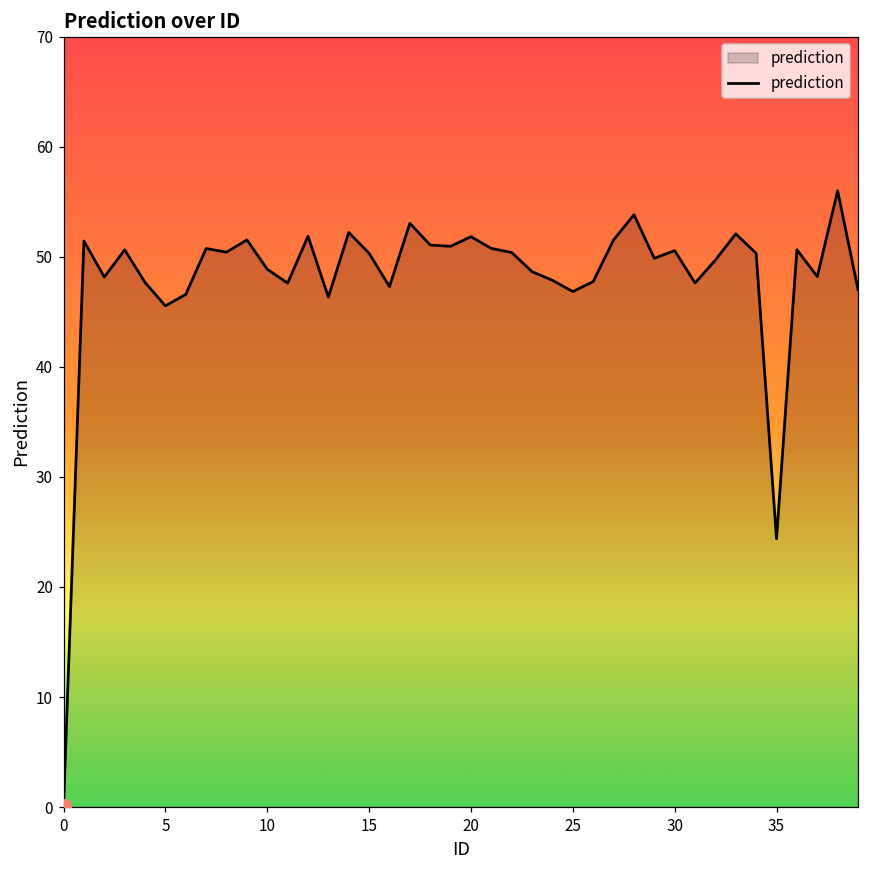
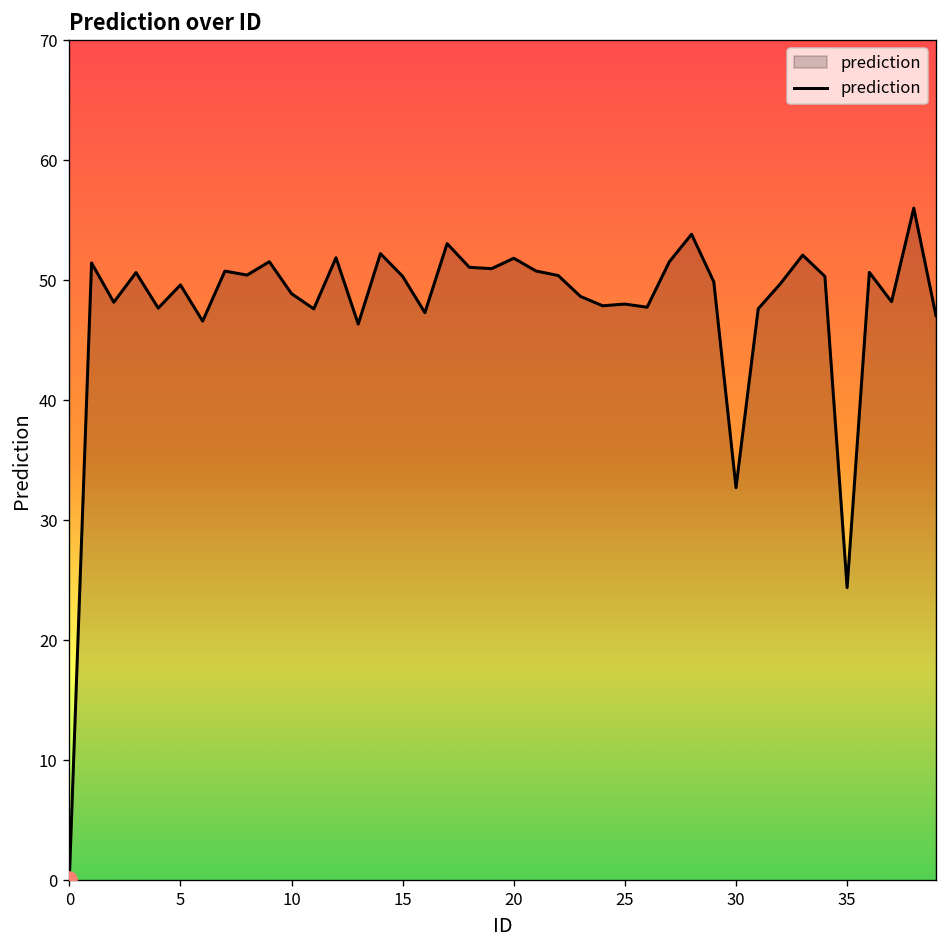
prediction, 5: 45.5 -> 49.6
prediction, 25: 46.8 -> 48.0
prediction, 30: 50.6 -> 32.7
